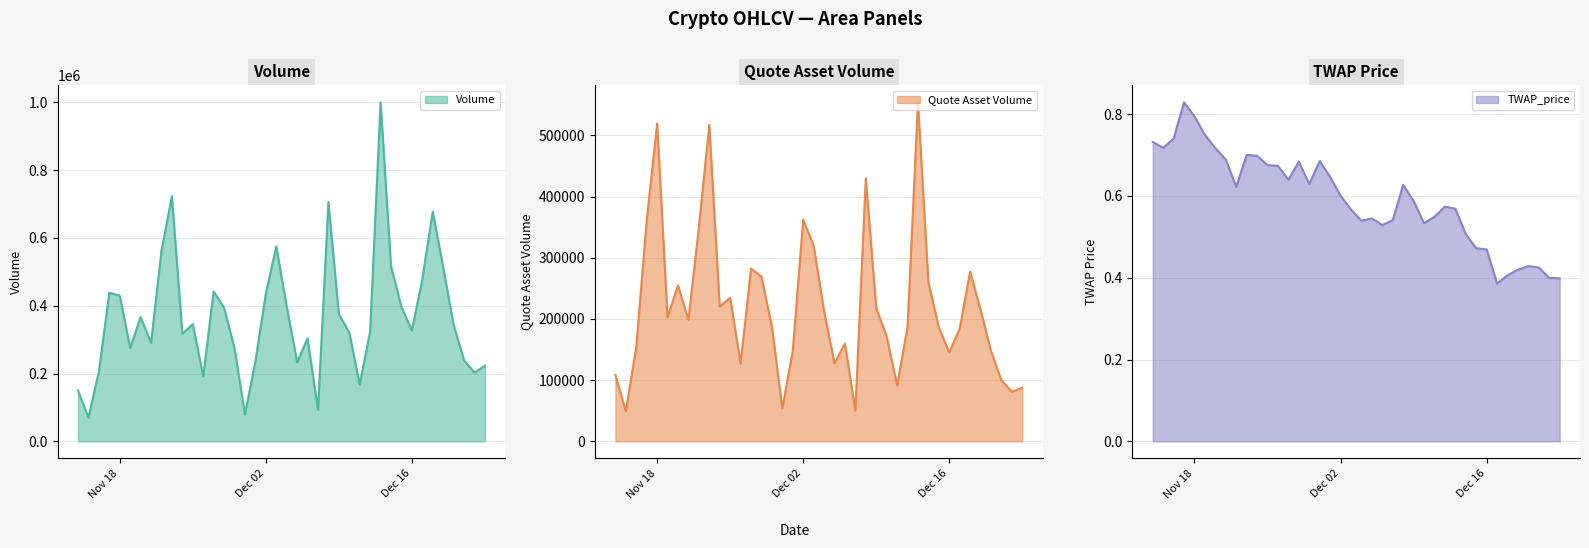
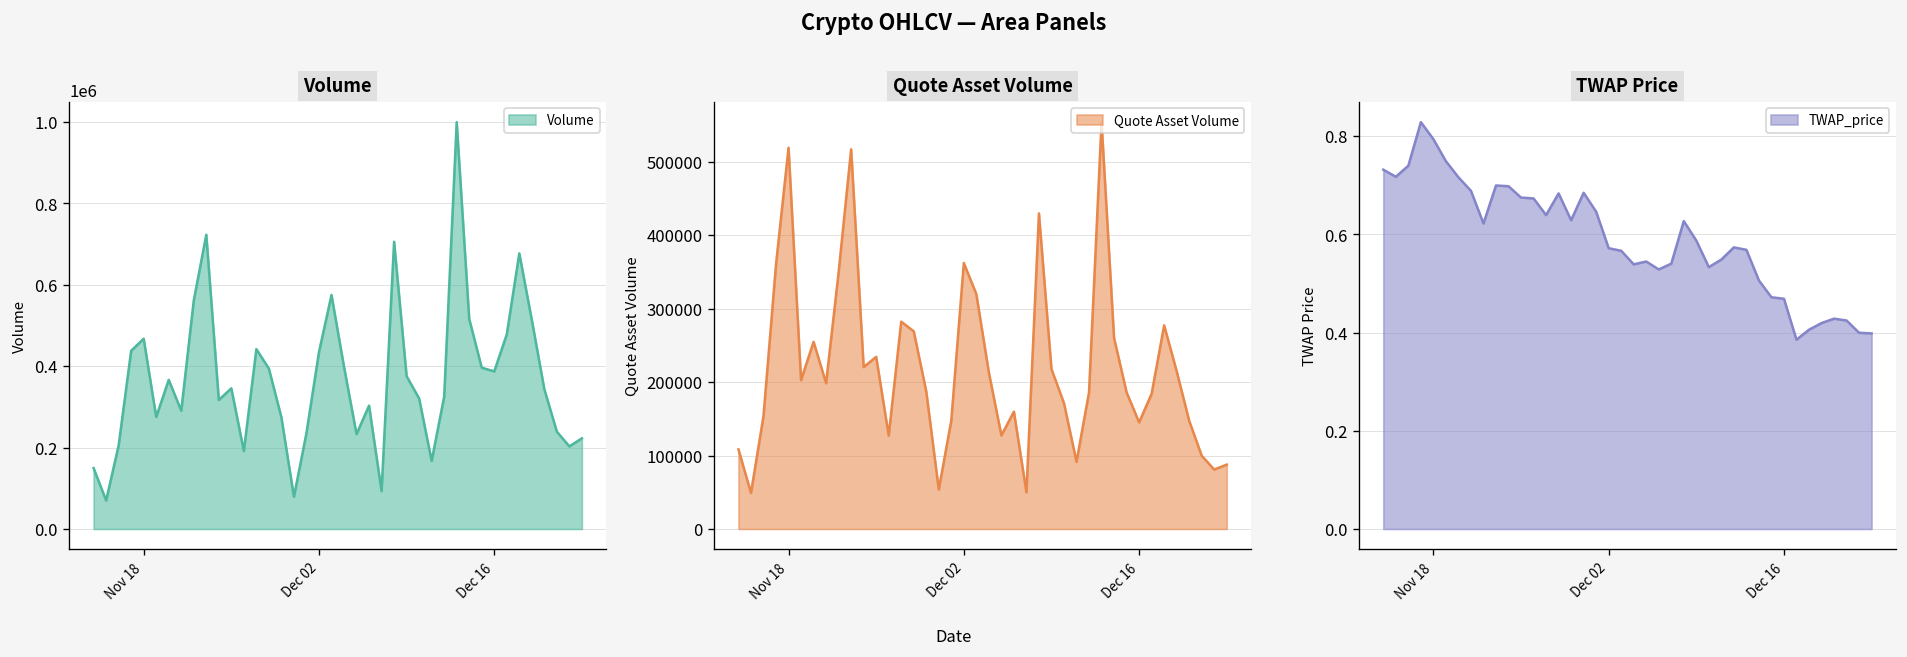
Volume, Nov 18: 430000 -> 470000
Volume, Dec 16: 330000 -> 390000
TWAP Price, Dec 02: 0.60 -> 0.57
